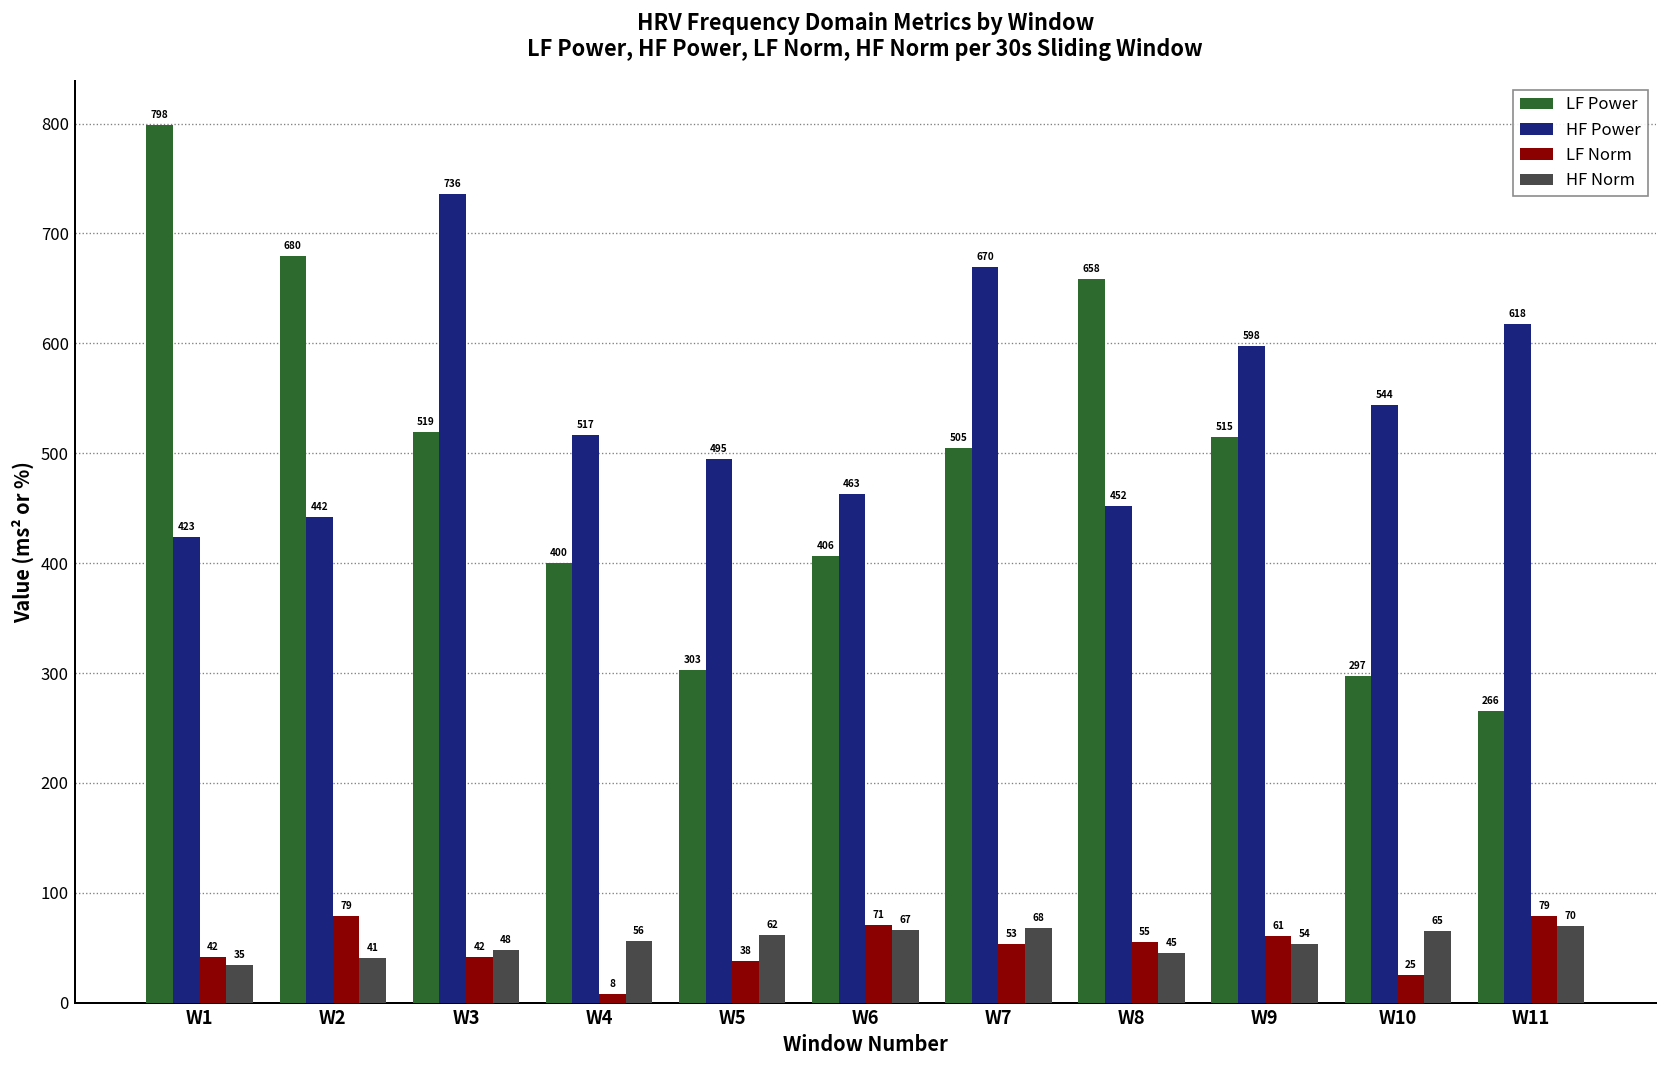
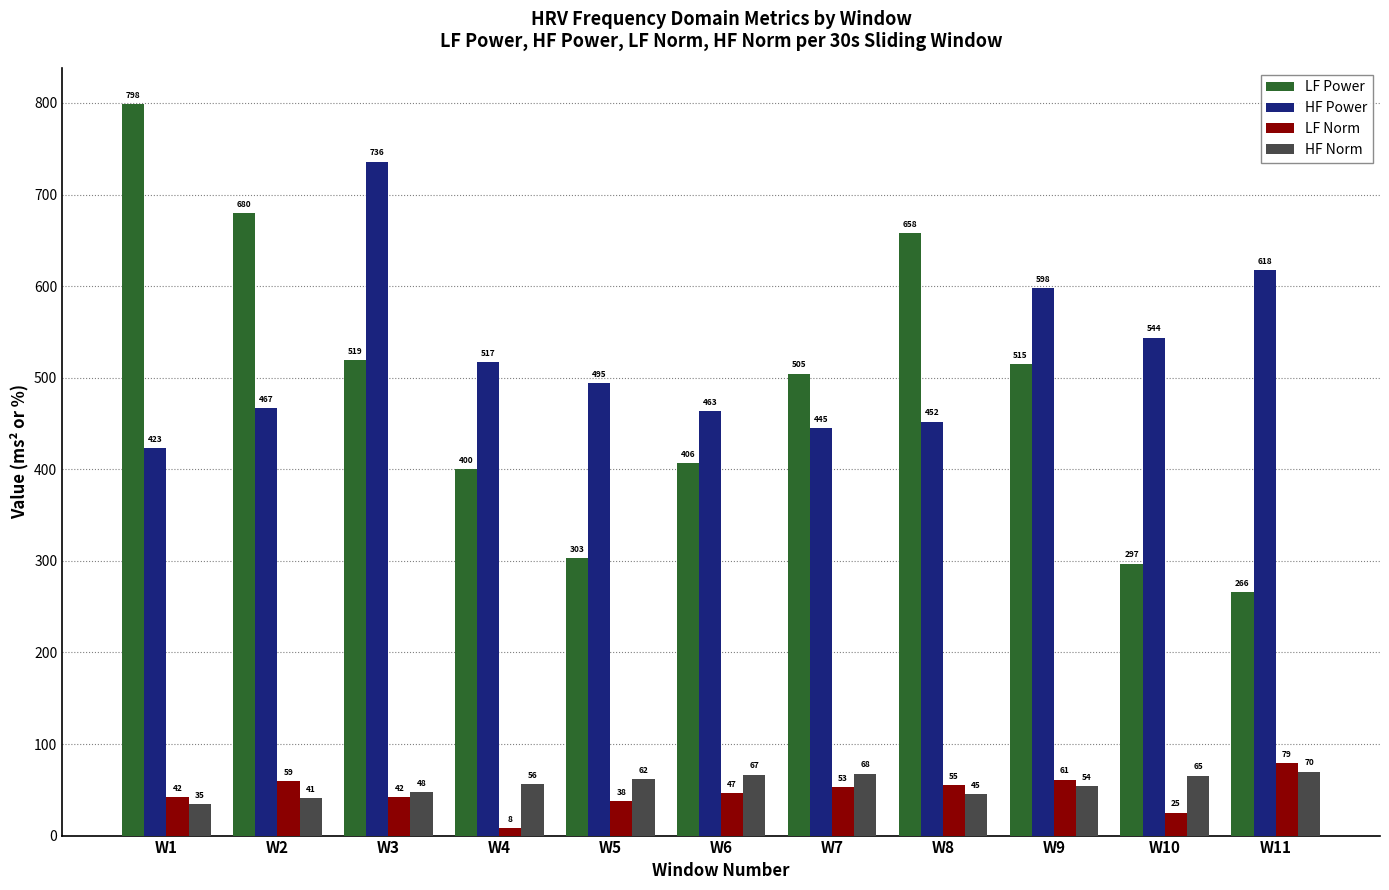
HF Power, W2: 442 -> 467
LF Norm, W2: 79 -> 59
LF Norm, W6: 71 -> 47
HF Power, W7: 670 -> 445
